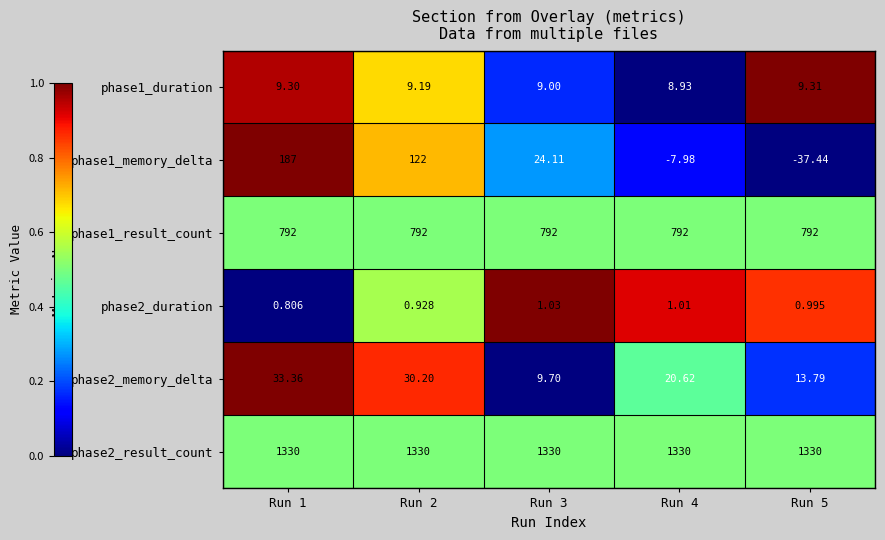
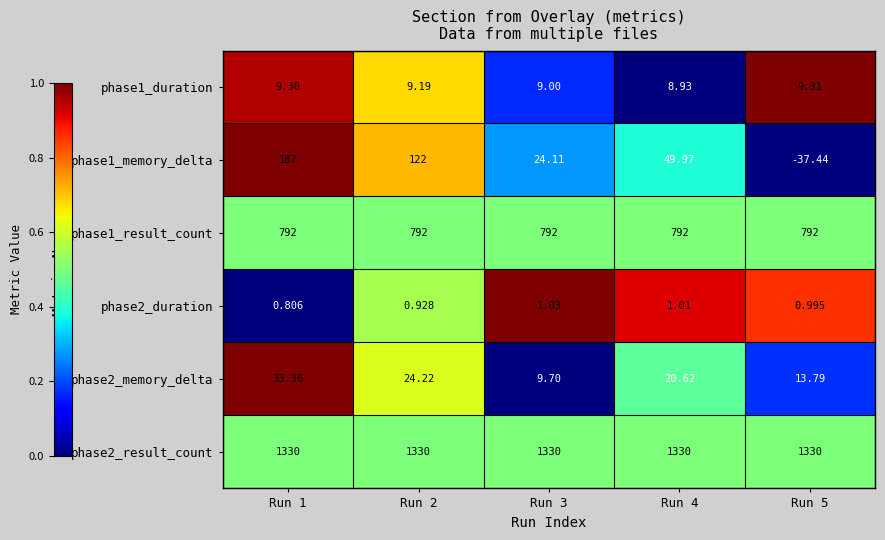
phase1_memory_delta, Run 4: -7.98 -> 49.97
phase2_memory_delta, Run 2: 30.20 -> 24.22
